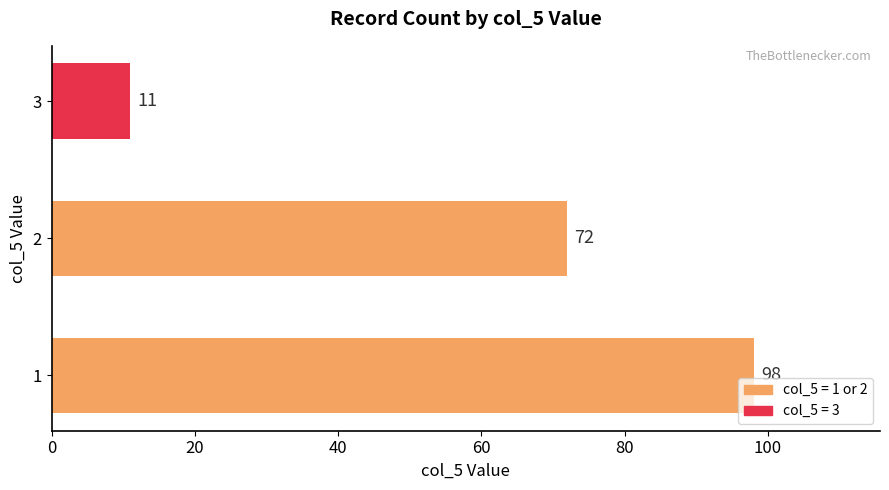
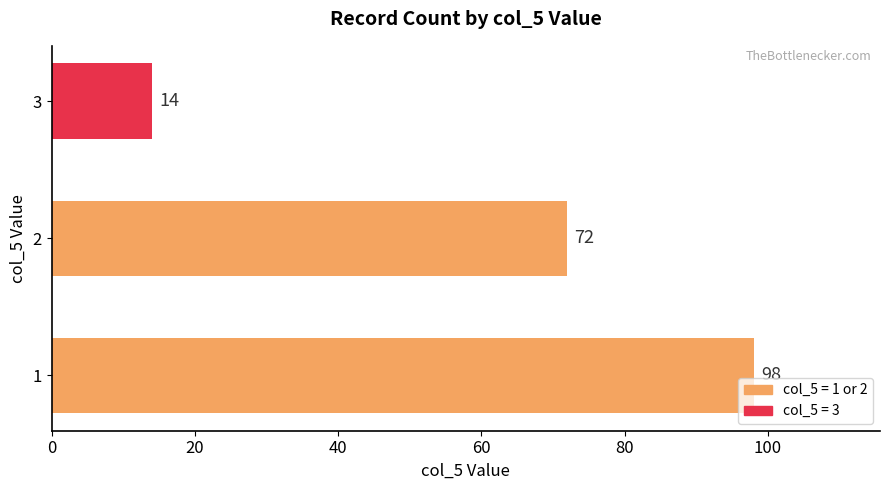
3: 11 -> 14
